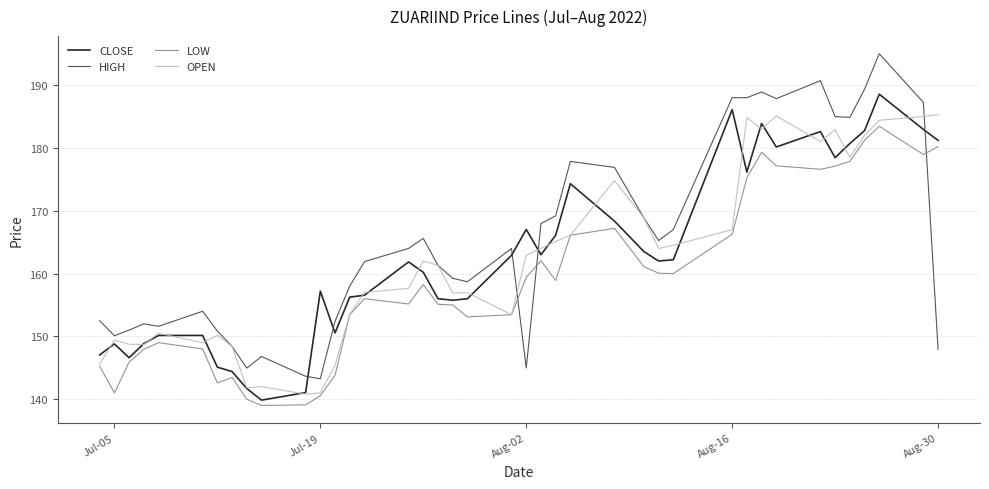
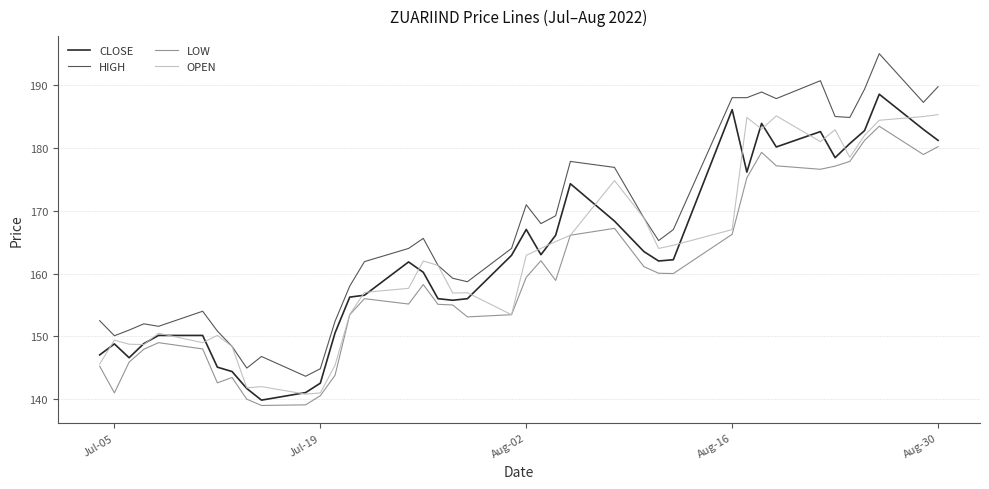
CLOSE, Jul-19: 157 -> 143
HIGH, Jul-19: 143 -> 145
HIGH, Aug-02: 145 -> 171
HIGH, Aug-30: 148 -> 190
